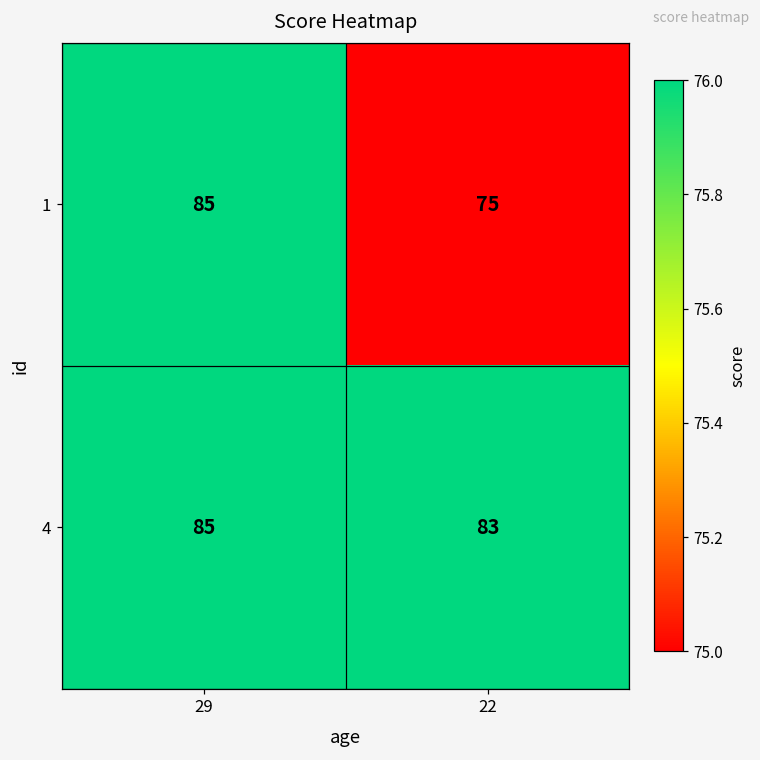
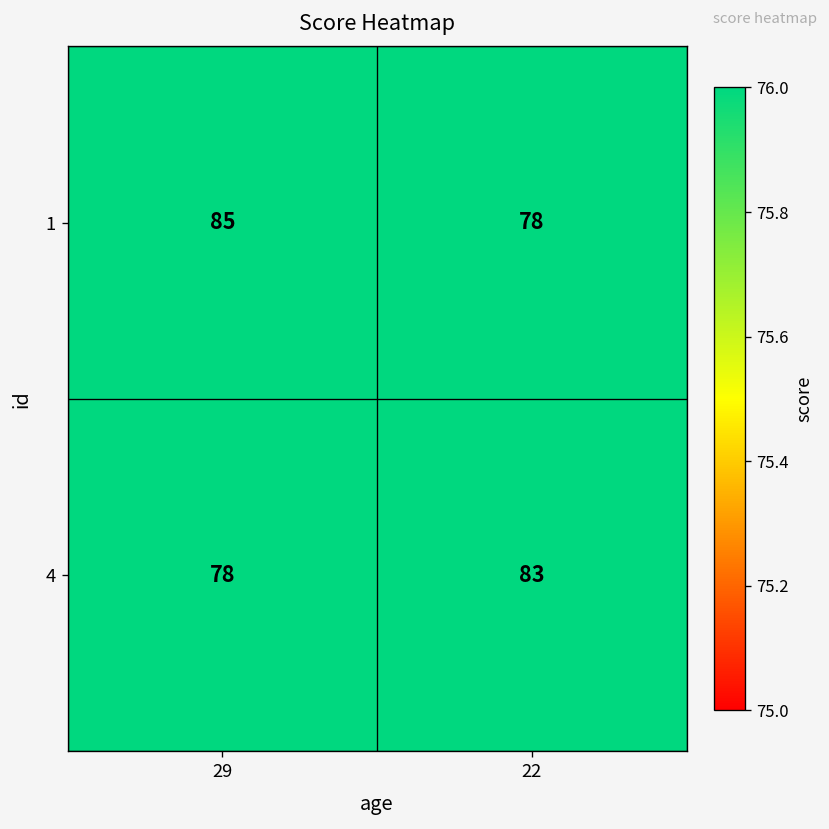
1, 22: 75 -> 78
4, 29: 85 -> 78
